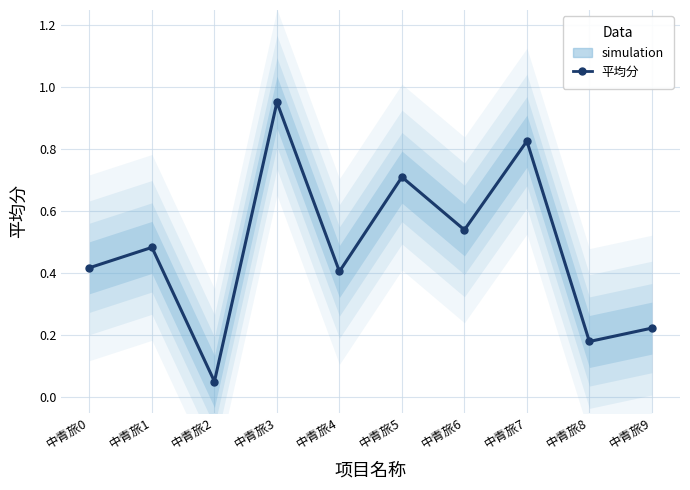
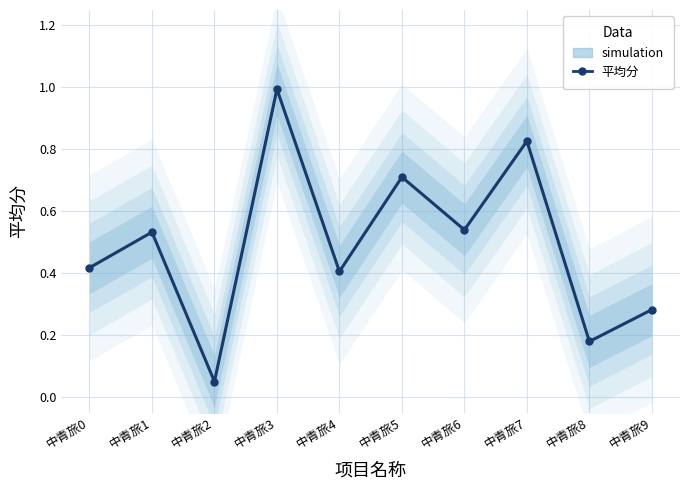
平均分, 中青旅1: 0.48 -> 0.53
平均分, 中青旅3: 0.95 -> 0.99
平均分, 中青旅9: 0.22 -> 0.28
